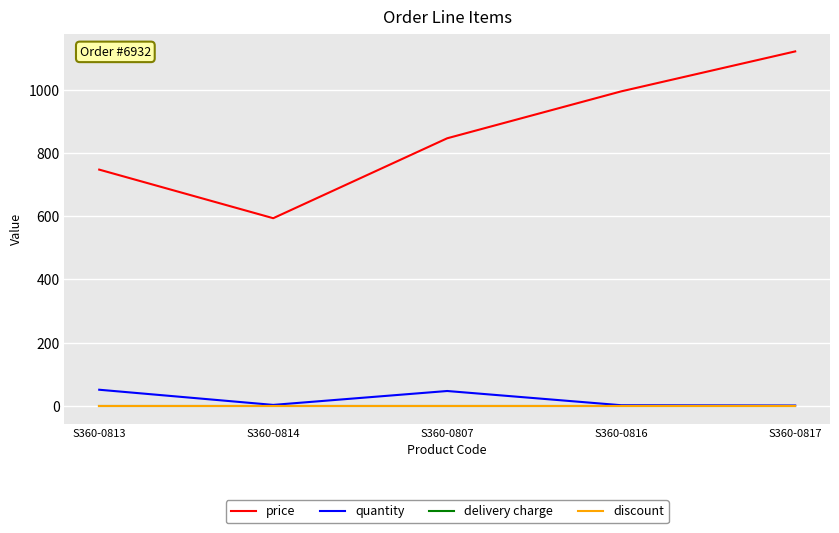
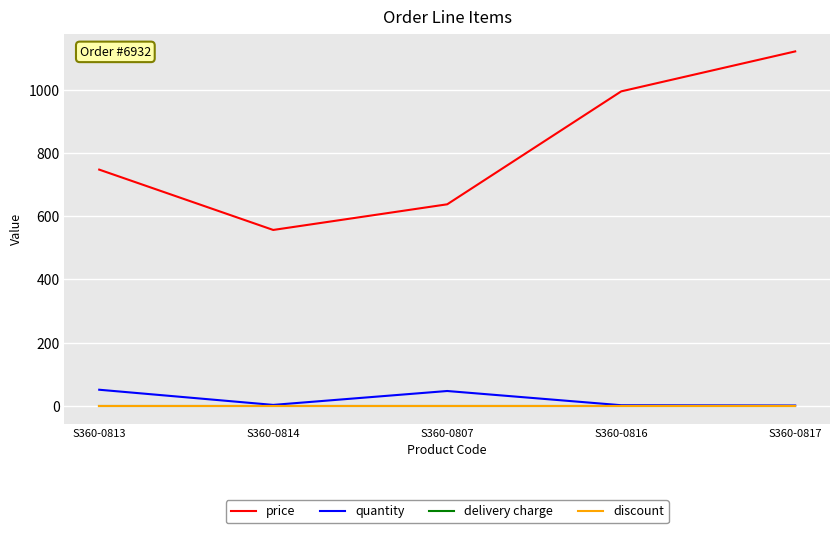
price, S360-0814: 590 -> 560
price, S360-0807: 850 -> 640
